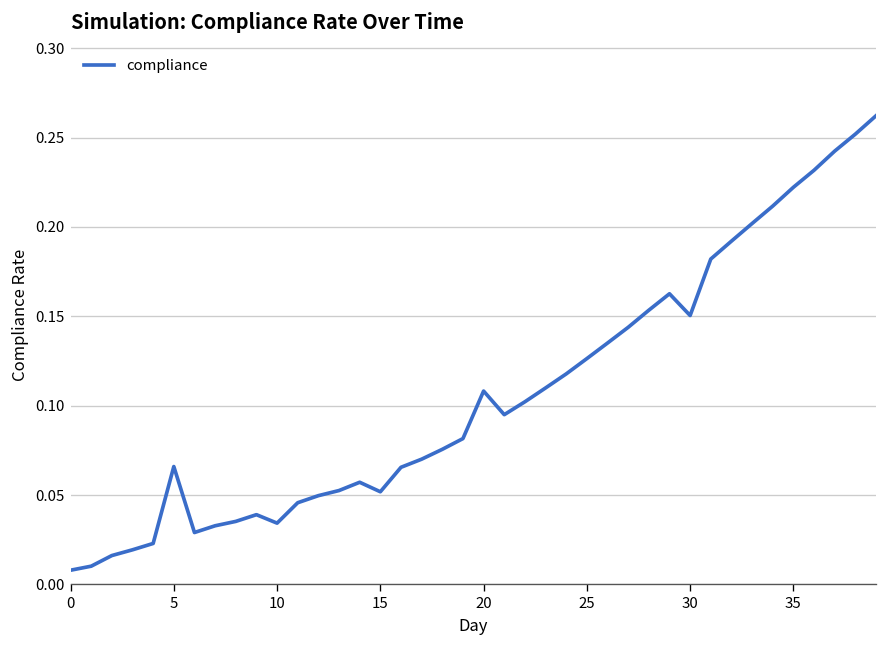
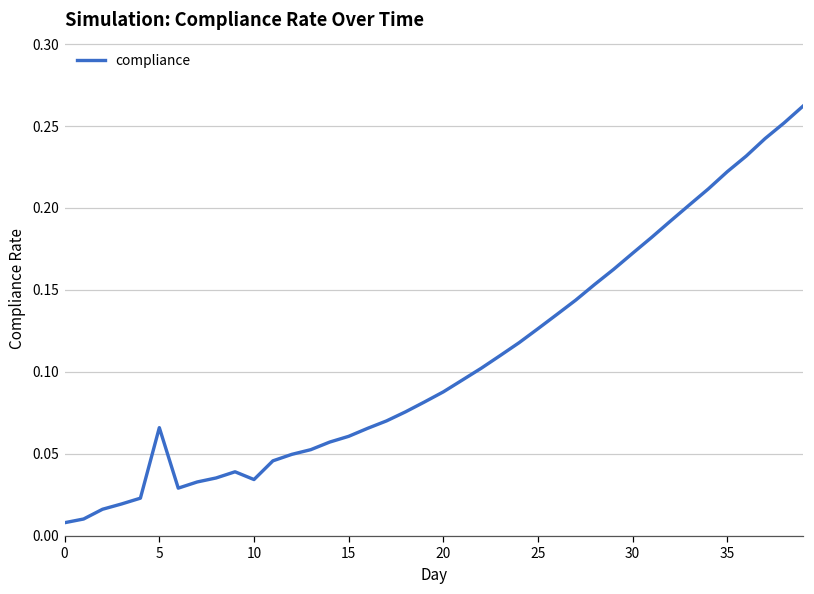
15: 0.052 -> 0.061
20: 0.108 -> 0.088
30: 0.150 -> 0.172
